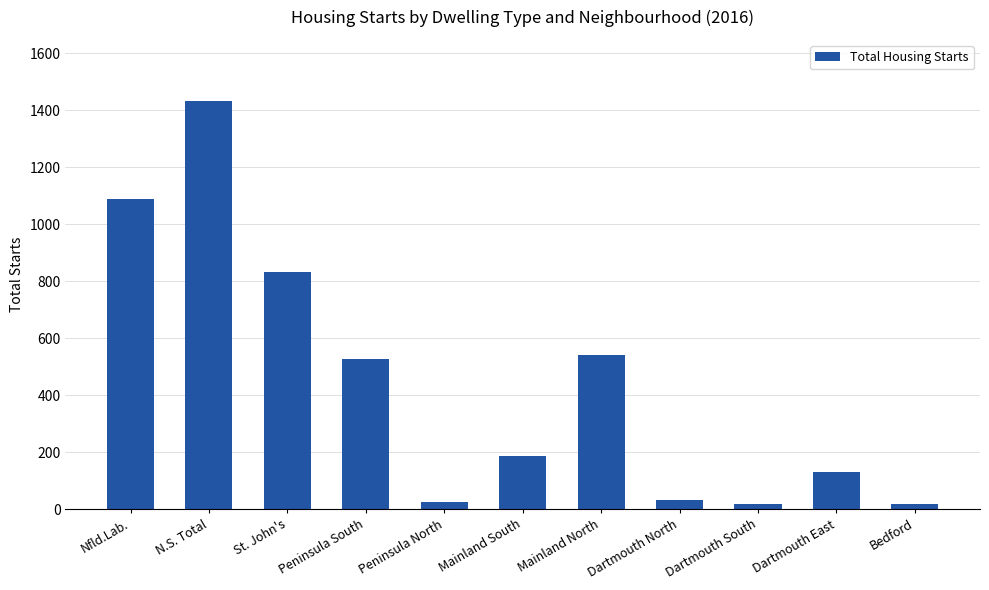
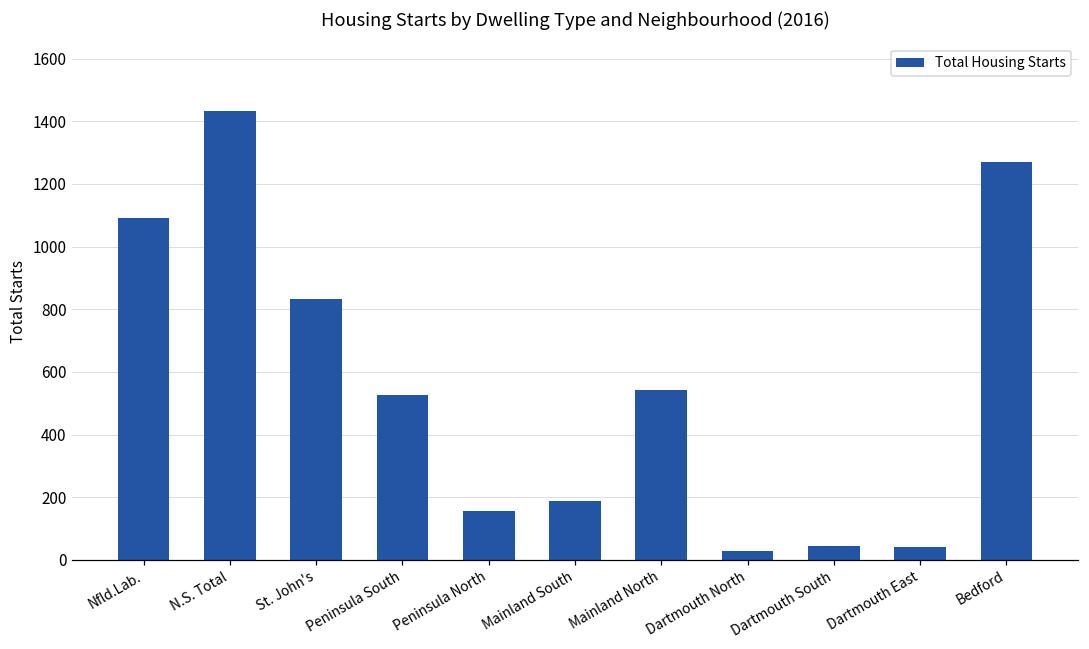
Peninsula North: 30 -> 160
Dartmouth South: 20 -> 50
Dartmouth East: 130 -> 40
Bedford: 20 -> 1270
